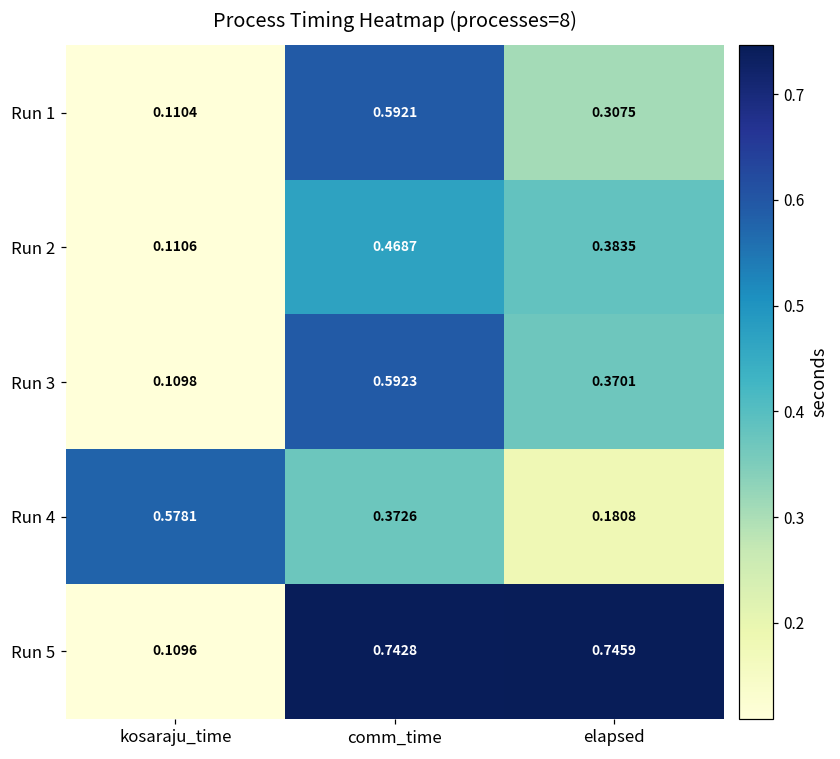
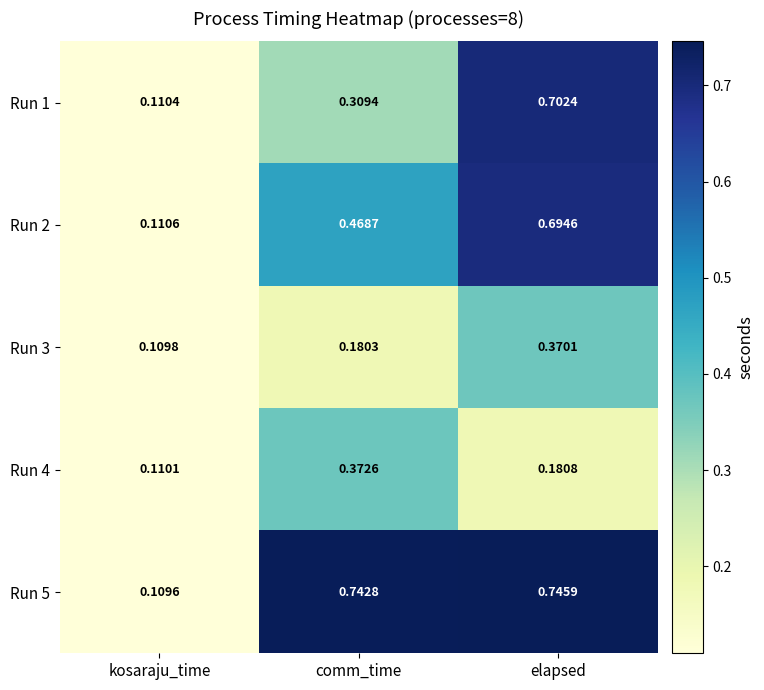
Run 1, comm_time: 0.5921 -> 0.3094
Run 1, elapsed: 0.3075 -> 0.7024
Run 2, elapsed: 0.3835 -> 0.6946
Run 3, comm_time: 0.5923 -> 0.1803
Run 4, kosaraju_time: 0.5781 -> 0.1101
